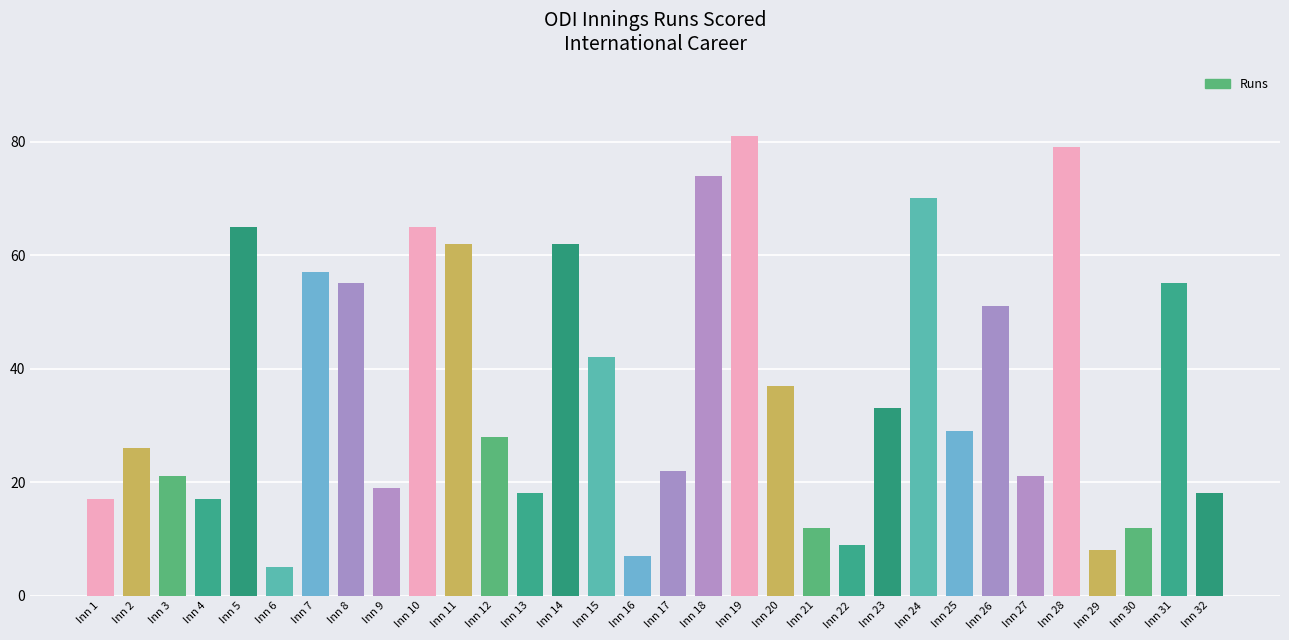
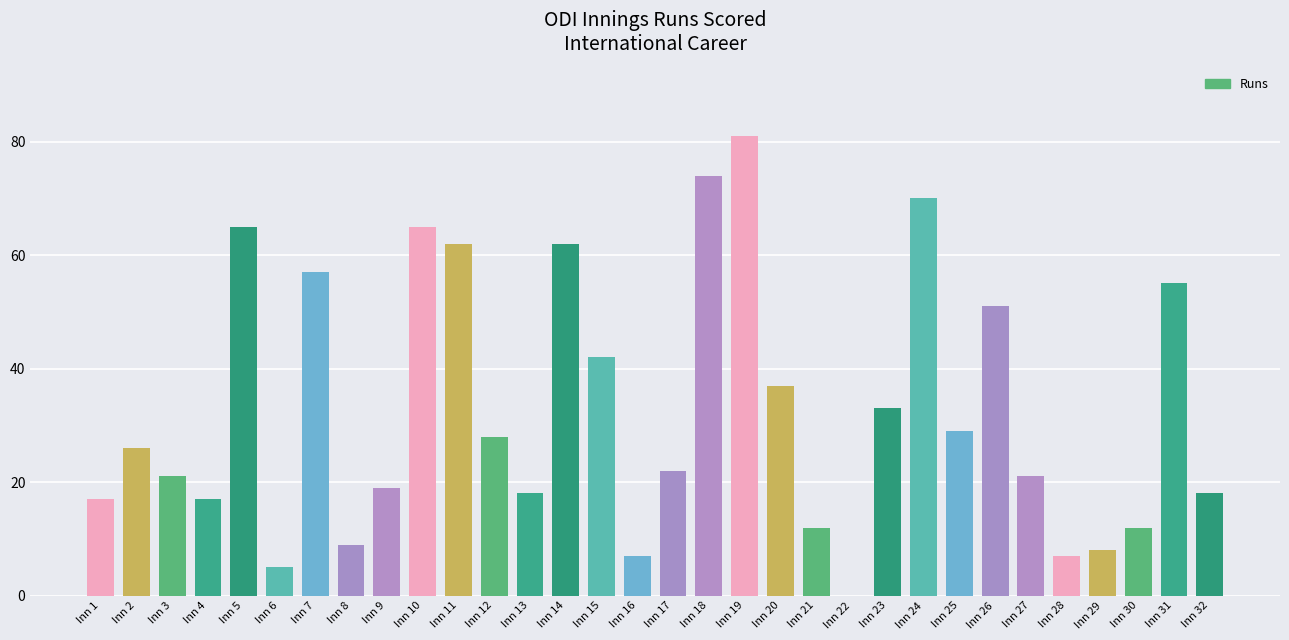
Inn 8: 55 -> 9
Inn 22: 9 -> 0
Inn 28: 79 -> 7
